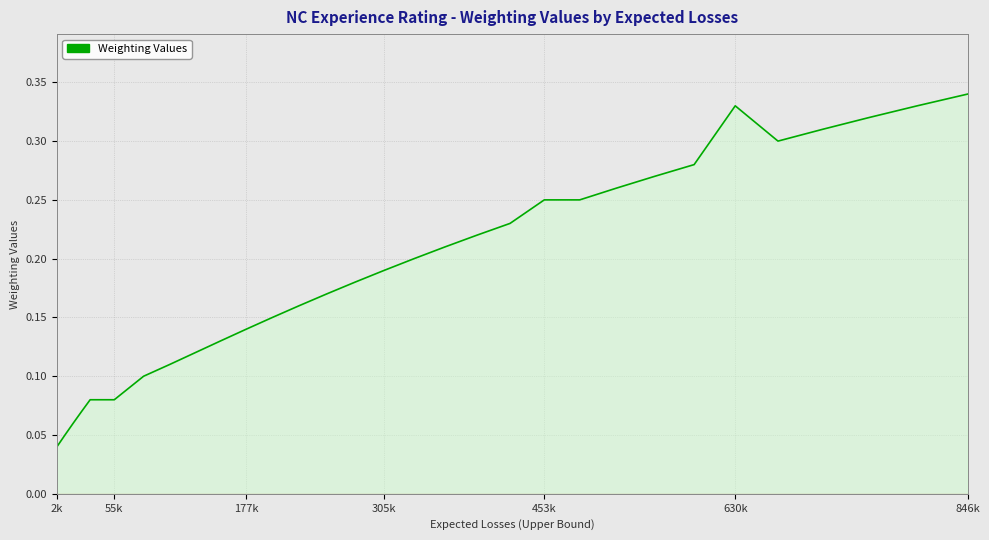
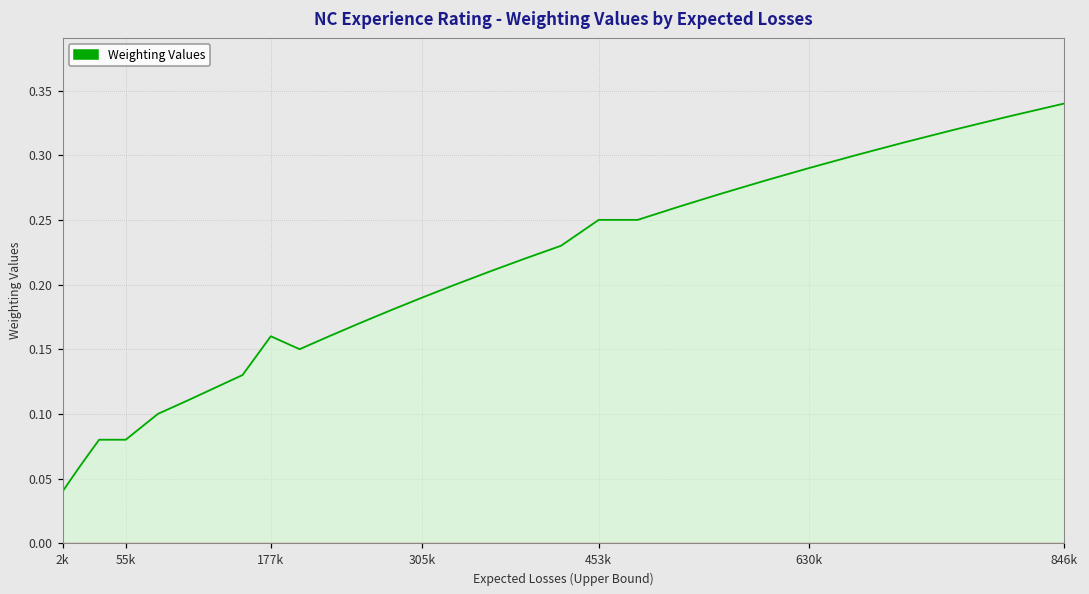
177k: 0.14 -> 0.16
630k: 0.33 -> 0.29
